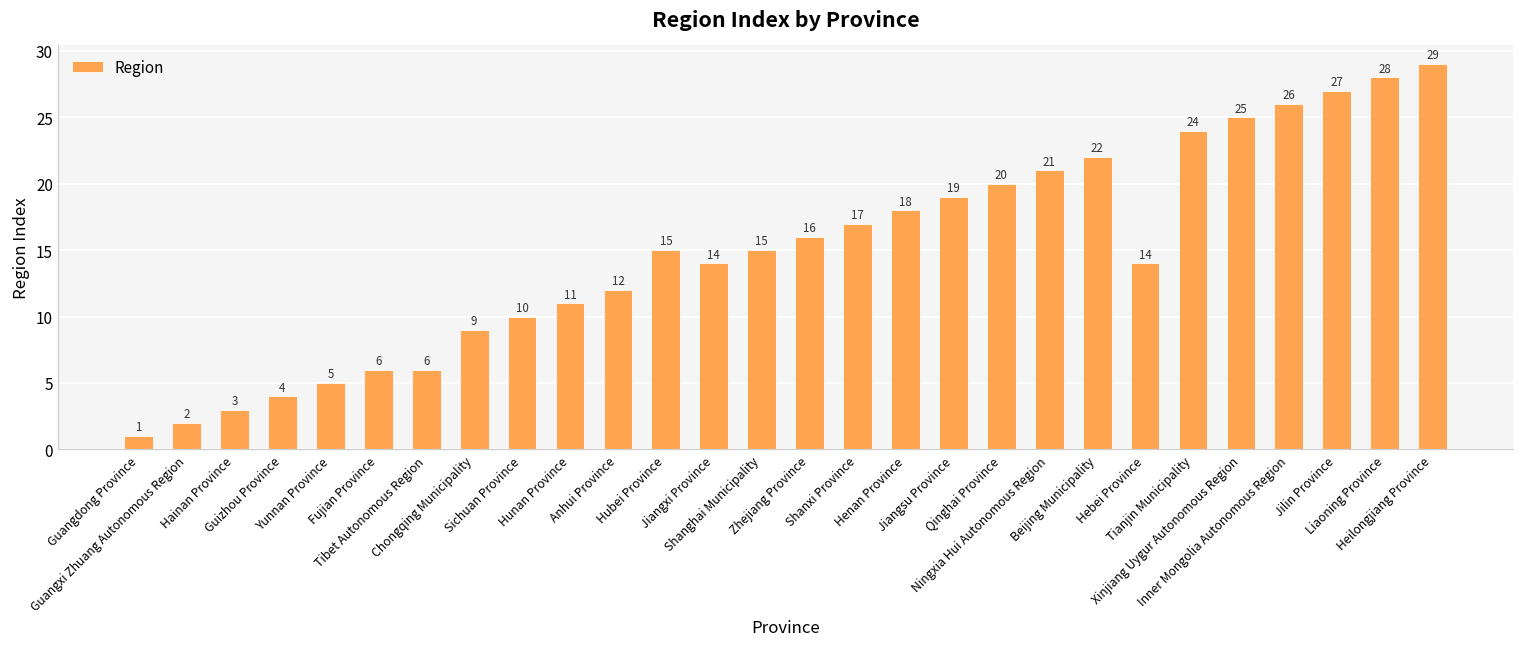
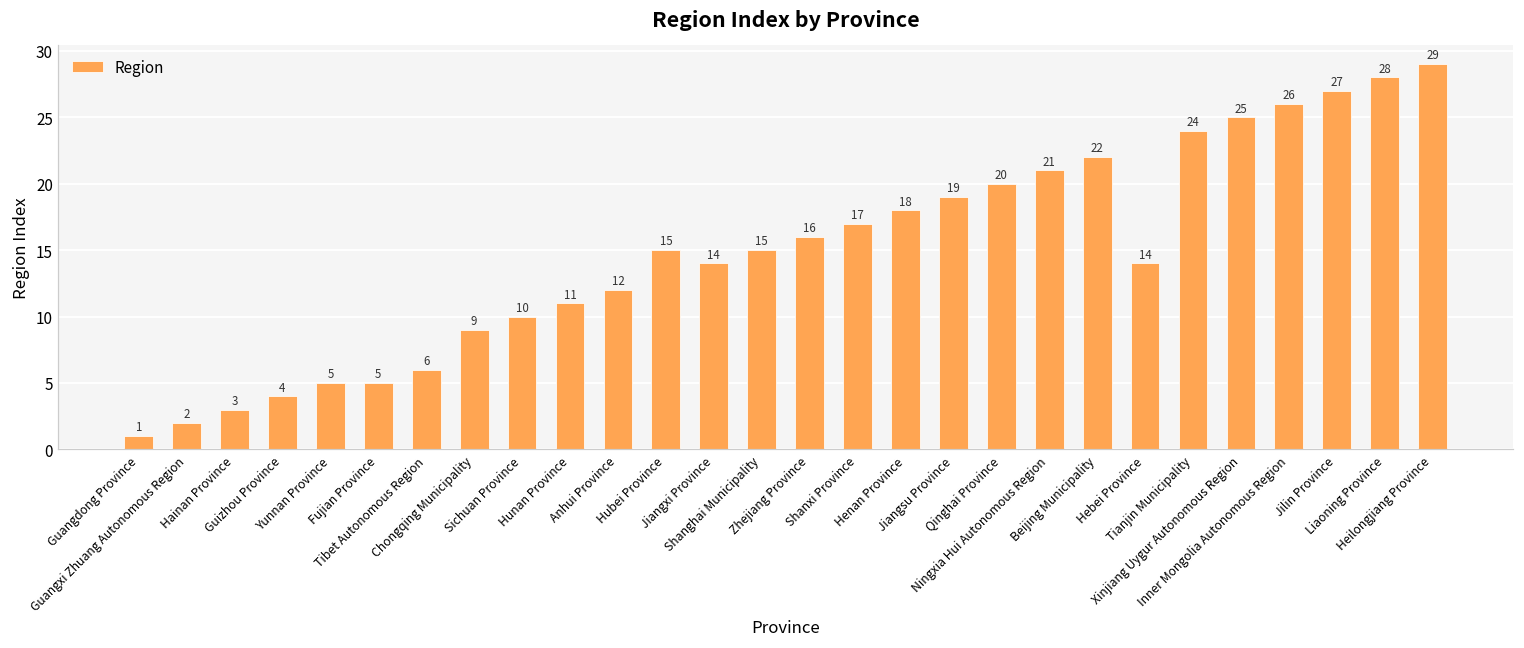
Fujian Province: 6 -> 5
